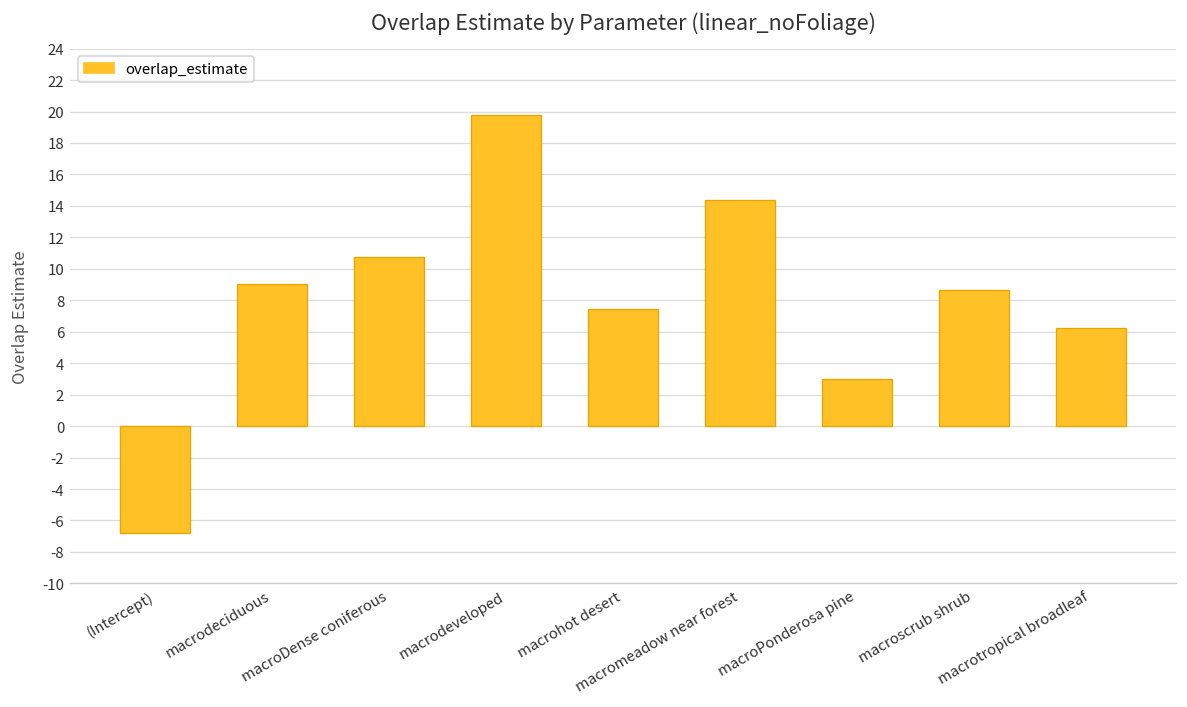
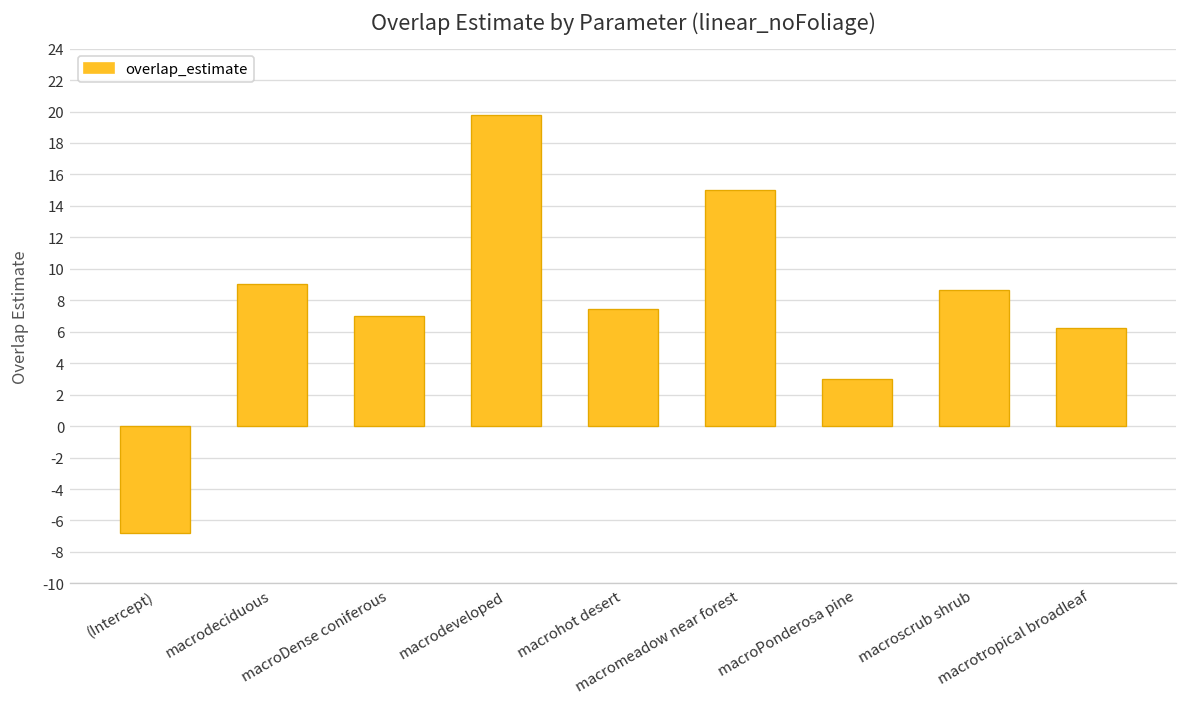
macroDense coniferous: 10.7 -> 7.0
macromeadow near forest: 14.4 -> 15.0
